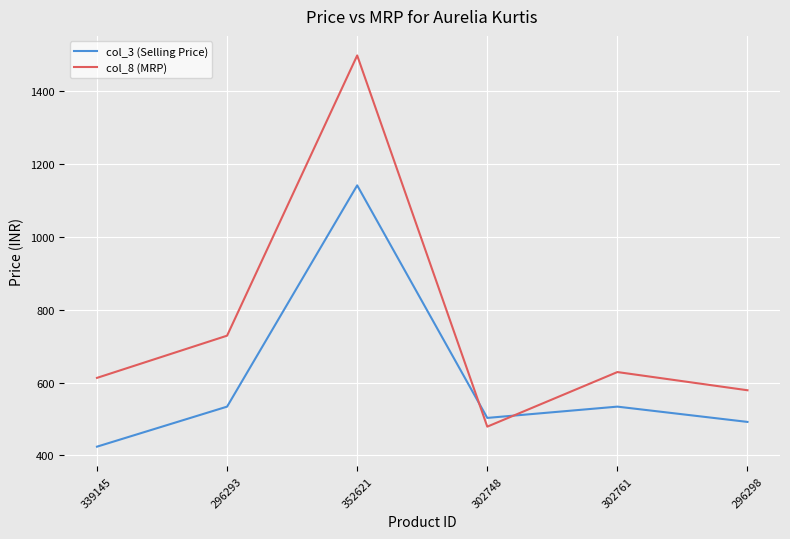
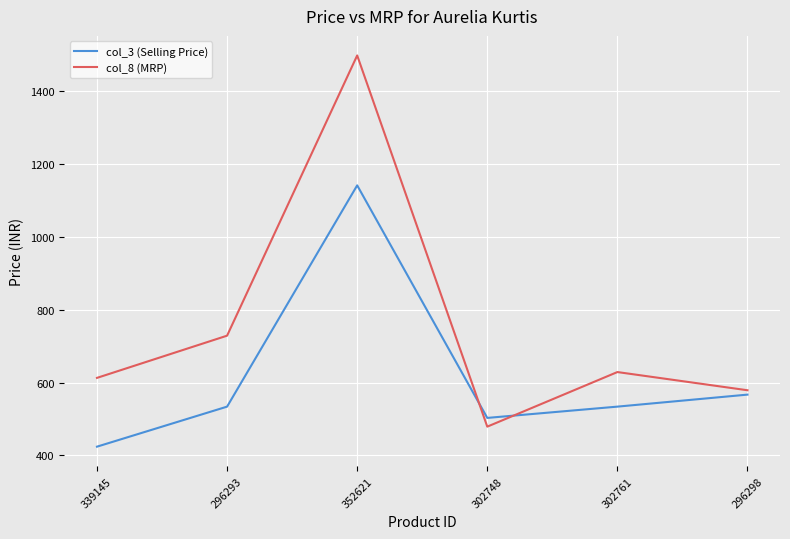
col_3 (Selling Price), 296298: 490 -> 570
